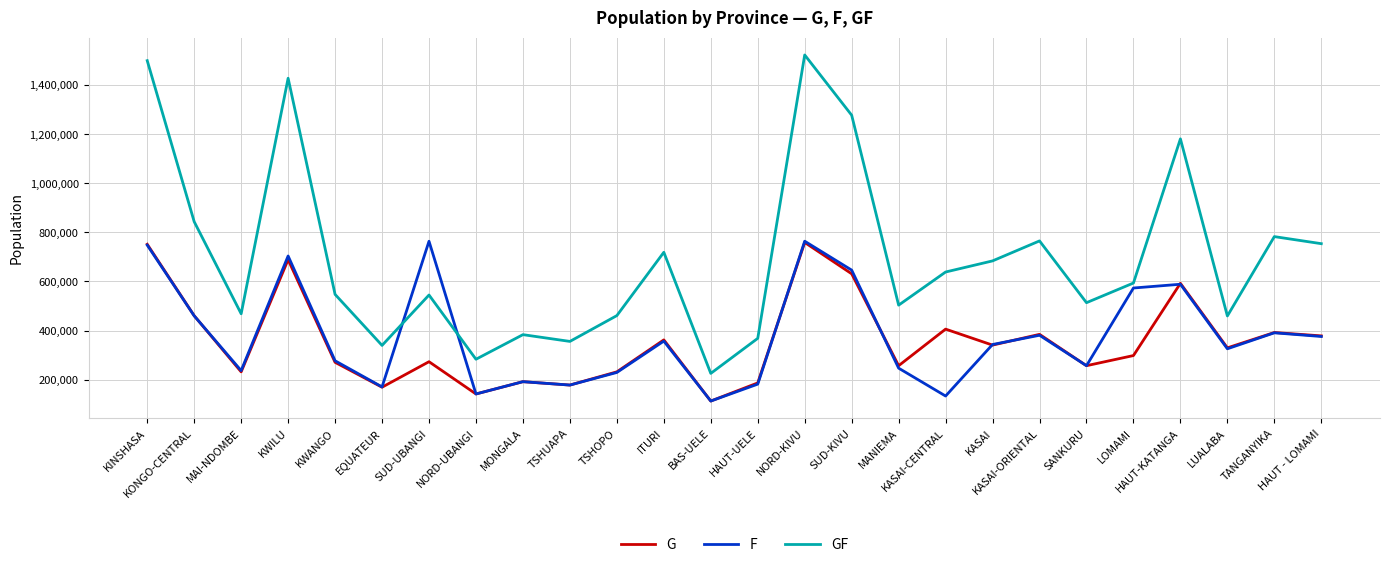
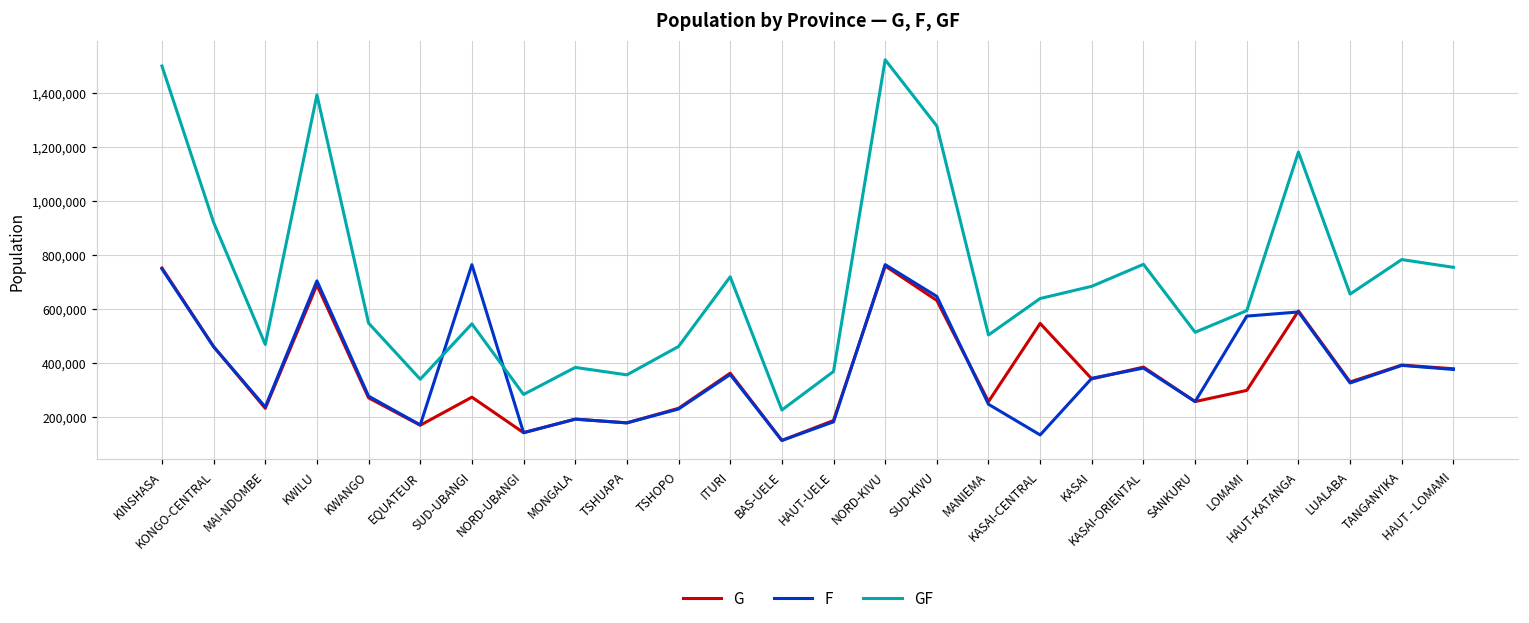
GF, KONGO-CENTRAL: 840,000 -> 920,000
GF, KWILU: 1,430,000 -> 1,390,000
G, KASAI-CENTRAL: 410,000 -> 550,000
GF, LUALABA: 460,000 -> 660,000
